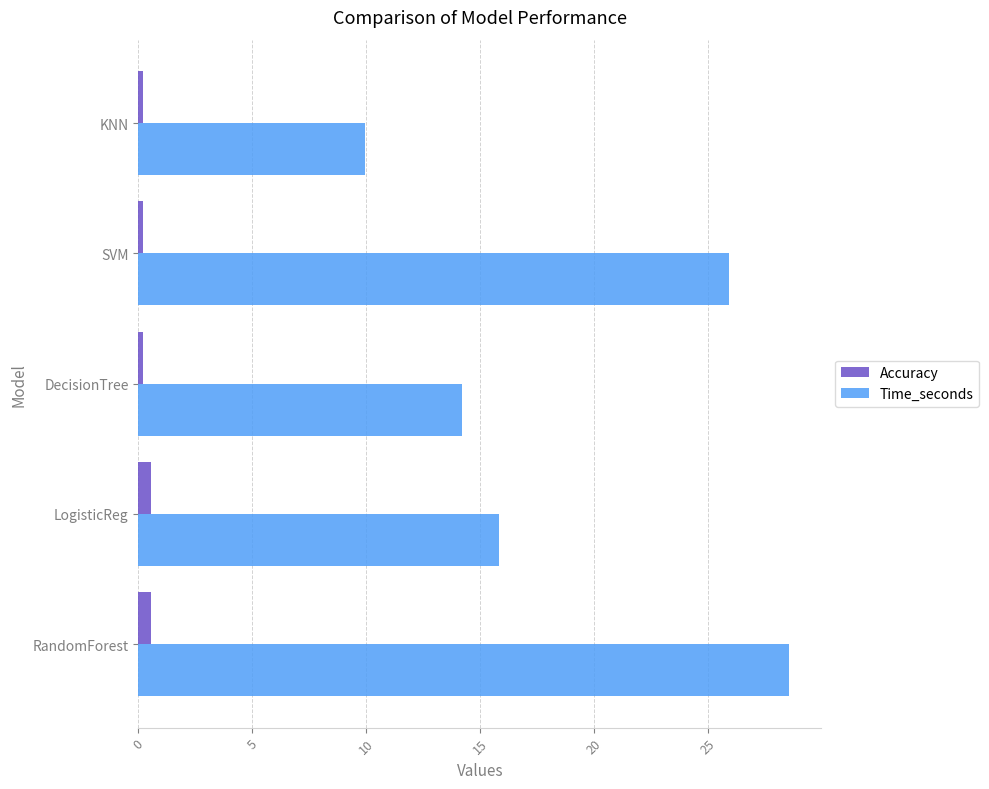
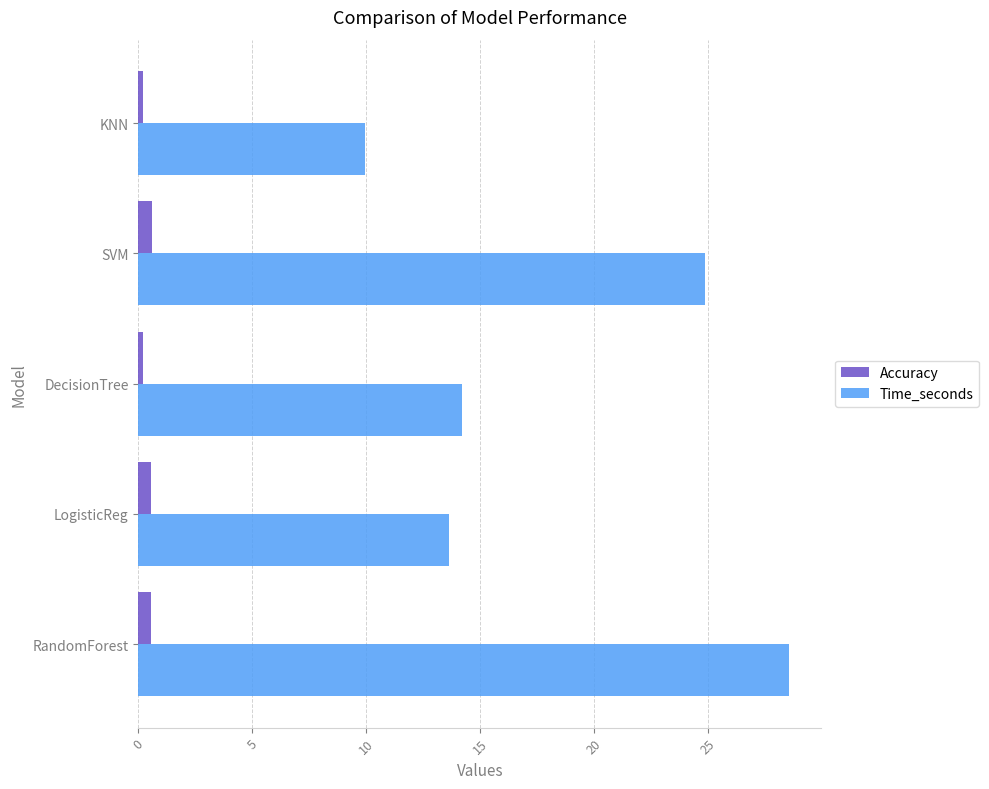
Accuracy, SVM: 0.2 -> 0.6
Time_seconds, SVM: 25.9 -> 24.9
Time_seconds, LogisticReg: 15.8 -> 13.6
